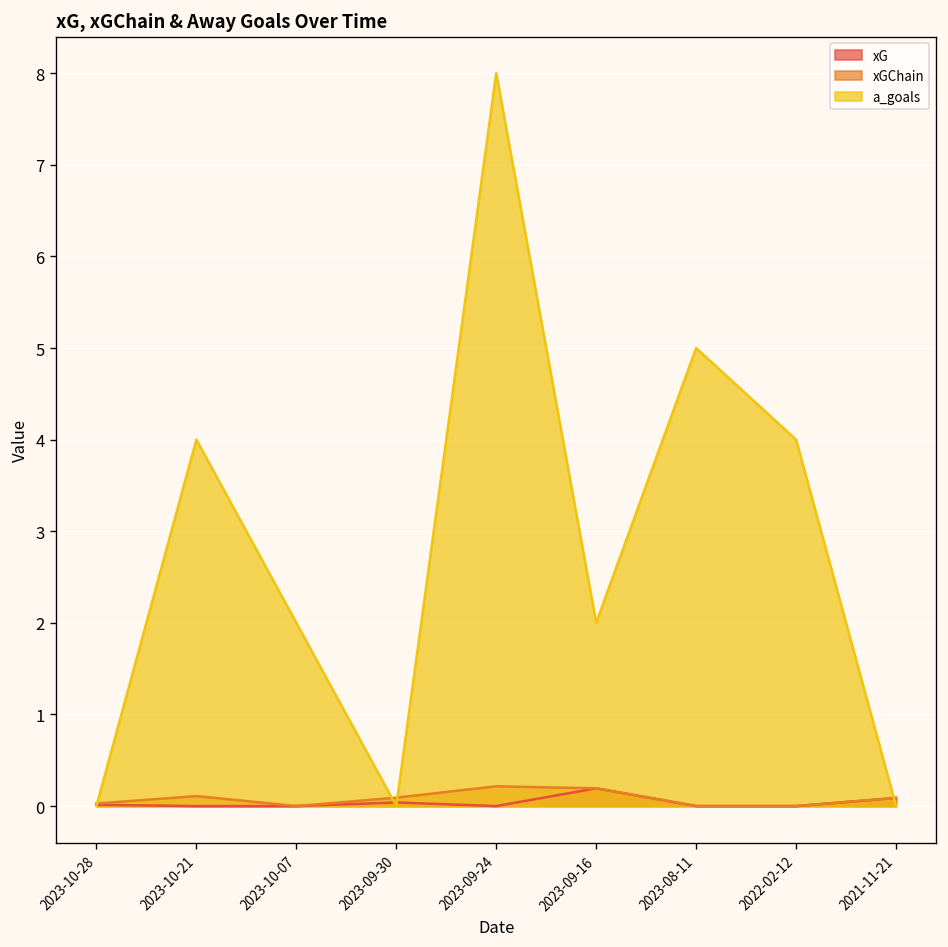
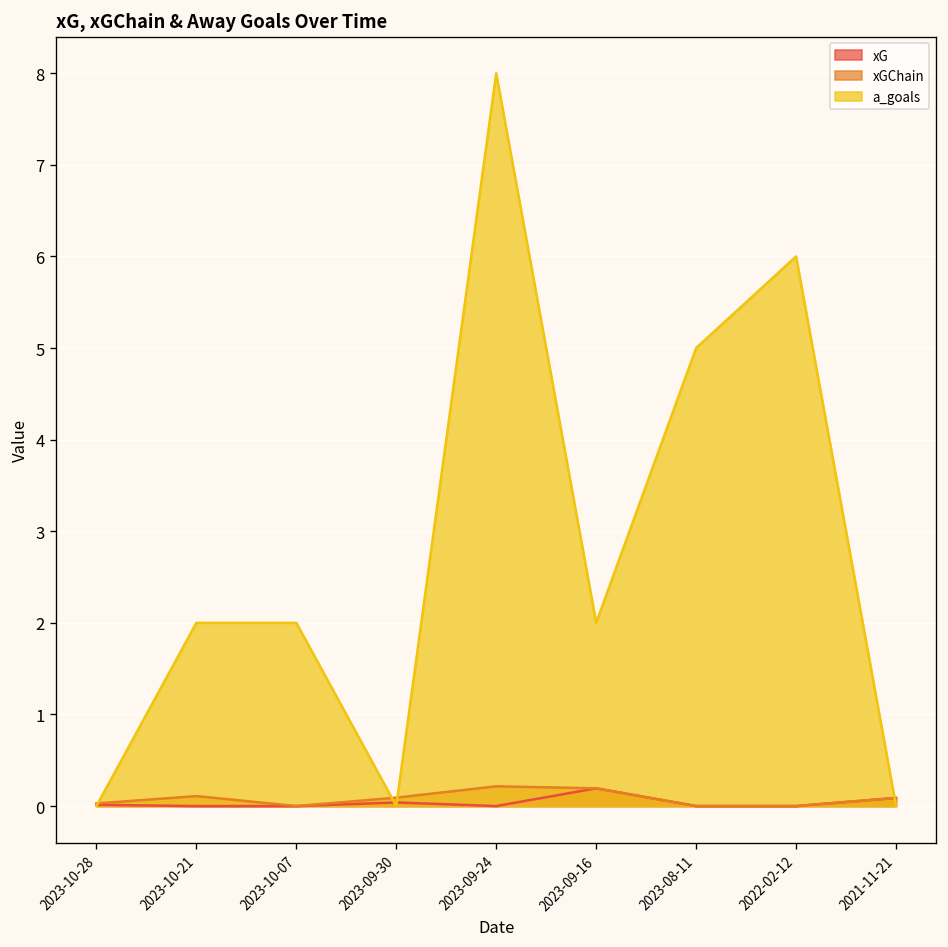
a_goals, 2023-10-21: 4 -> 2
a_goals, 2022-02-12: 4 -> 6
